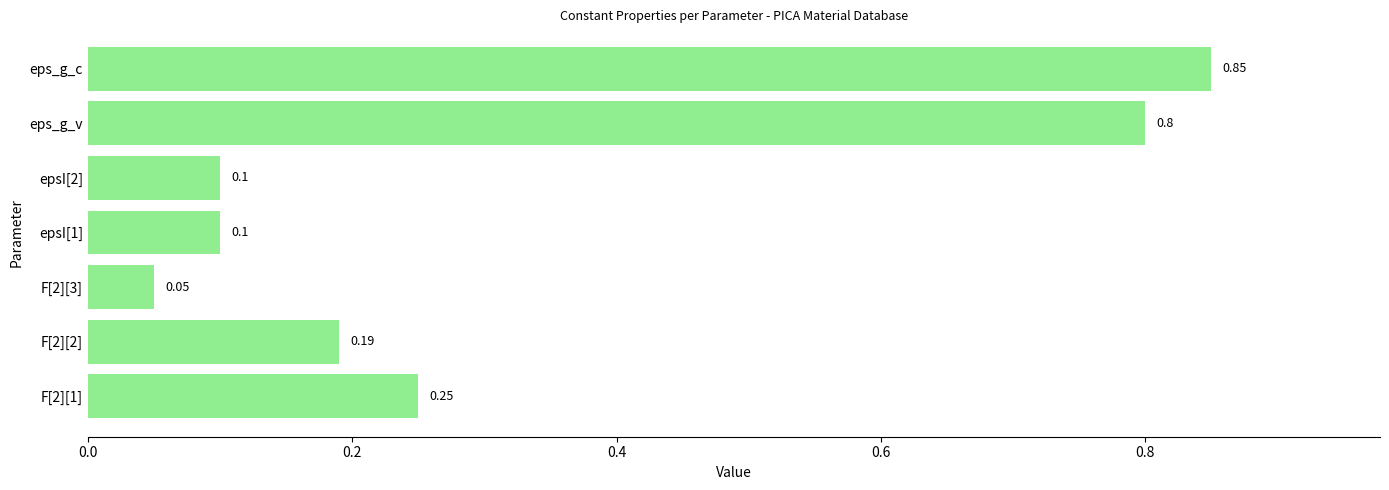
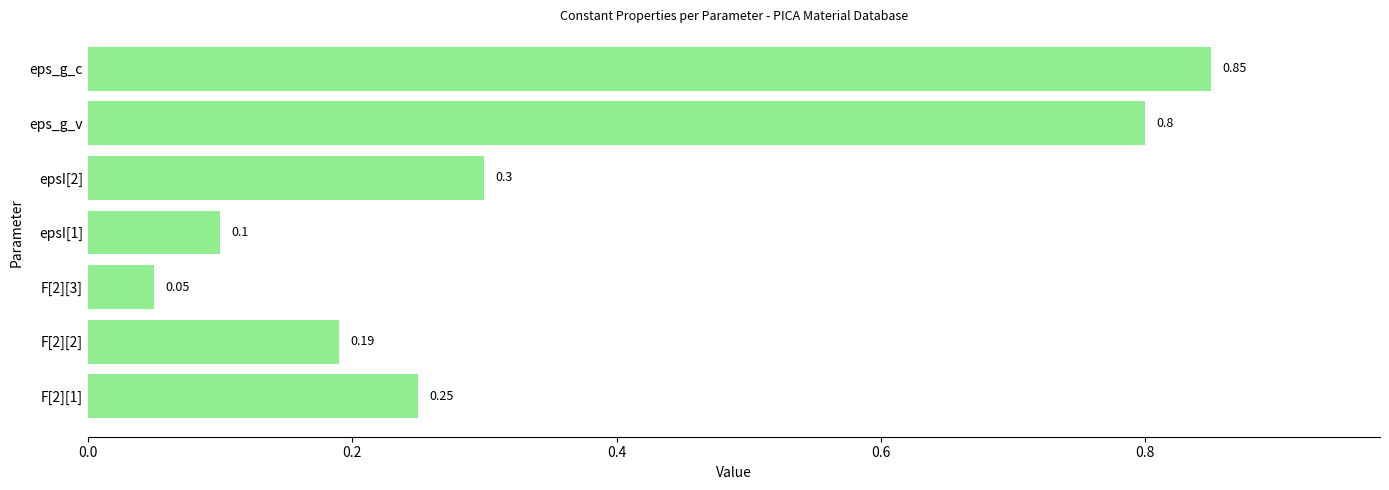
epsI[2]: 0.1 -> 0.3
